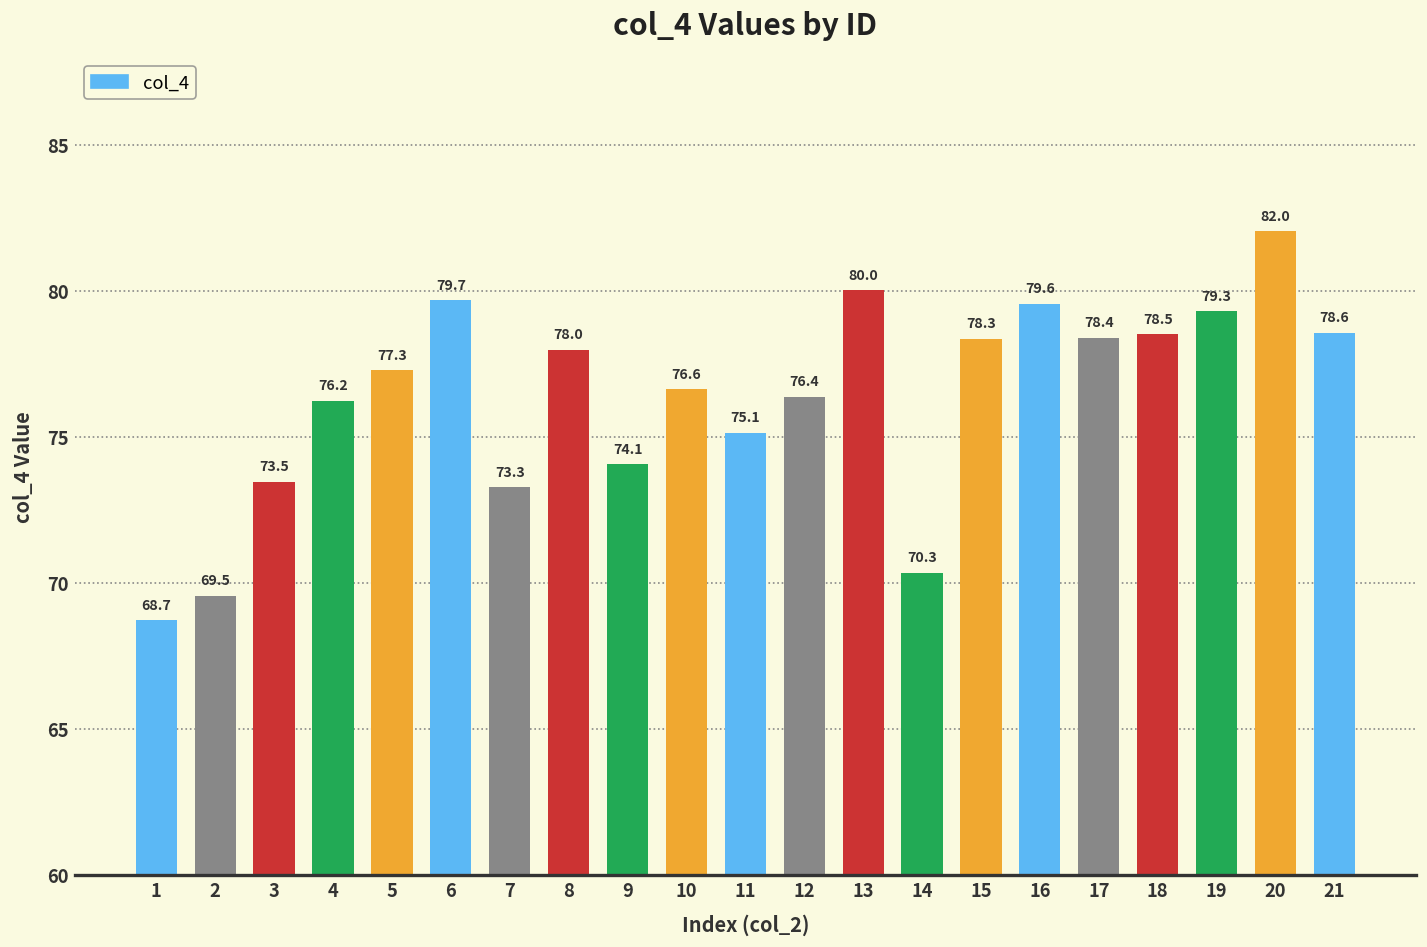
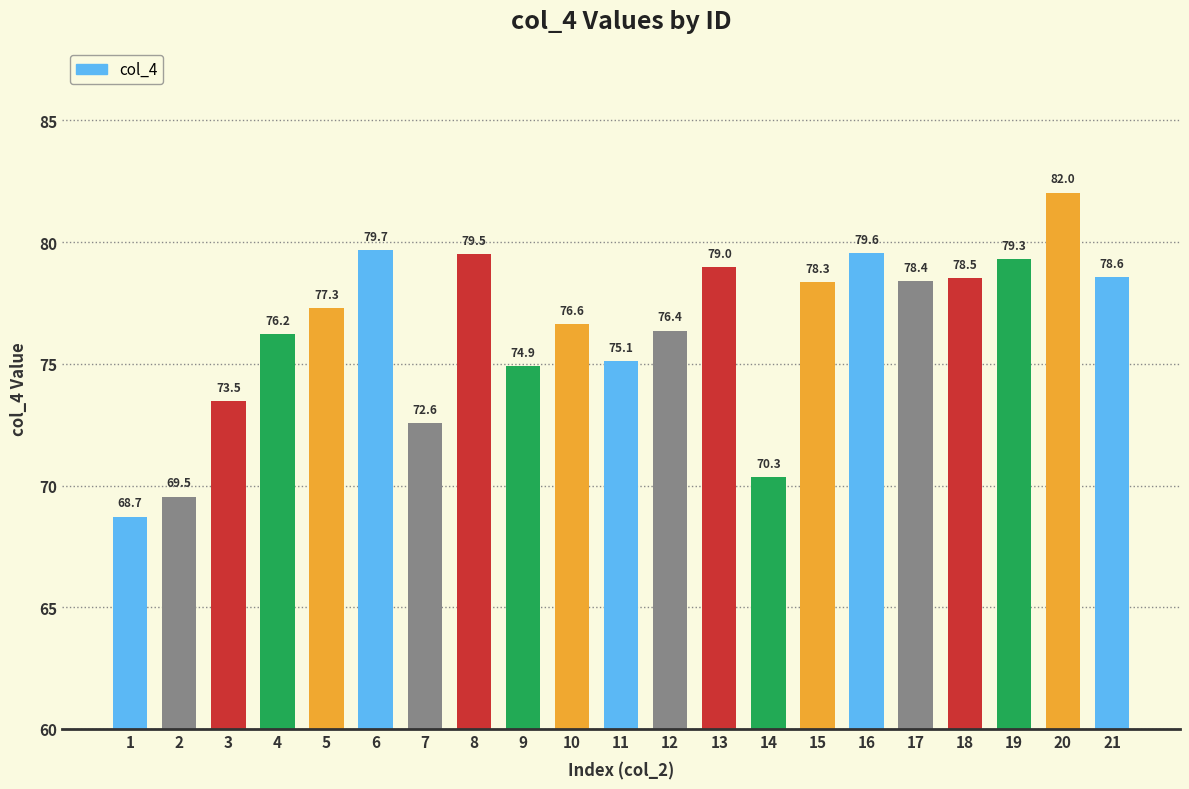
7: 73.3 -> 72.6
8: 78.0 -> 79.5
9: 74.1 -> 74.9
13: 80.0 -> 79.0
